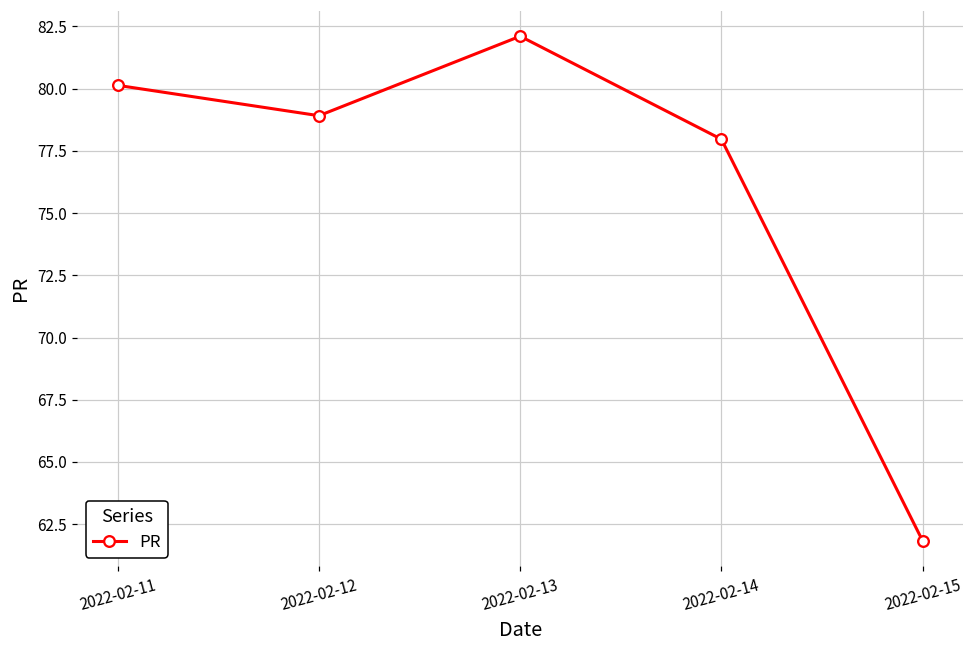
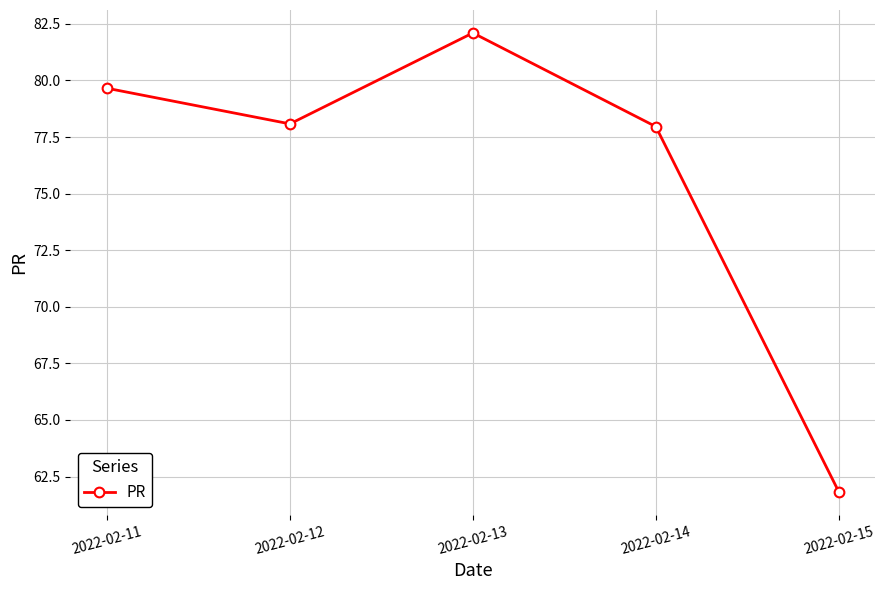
2022-02-11: 80.1 -> 79.7
2022-02-12: 78.9 -> 78.1
